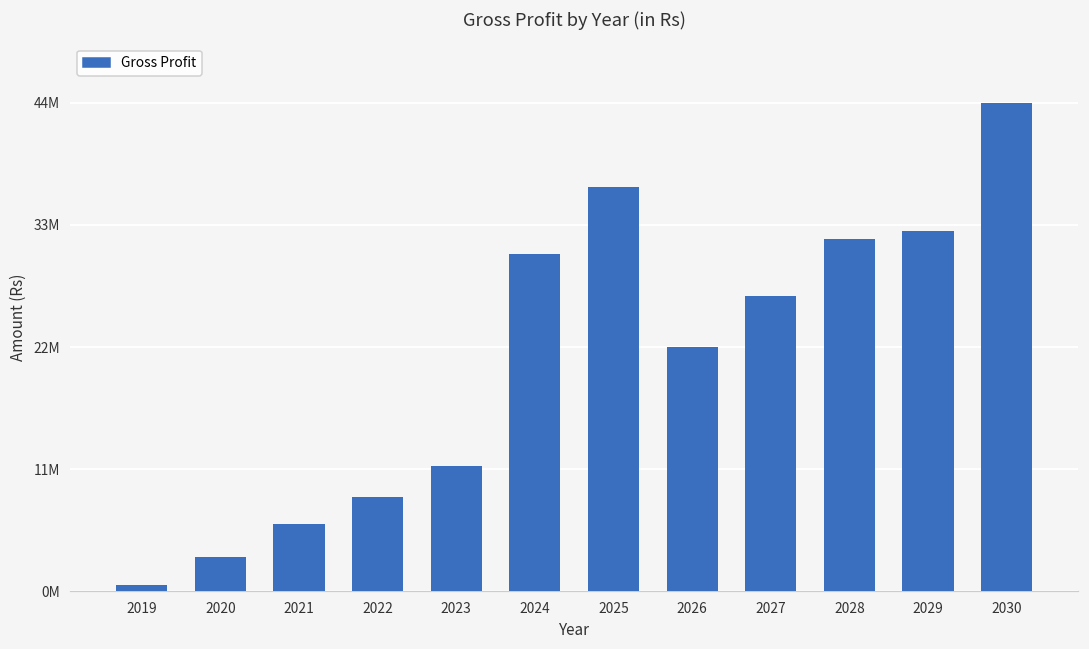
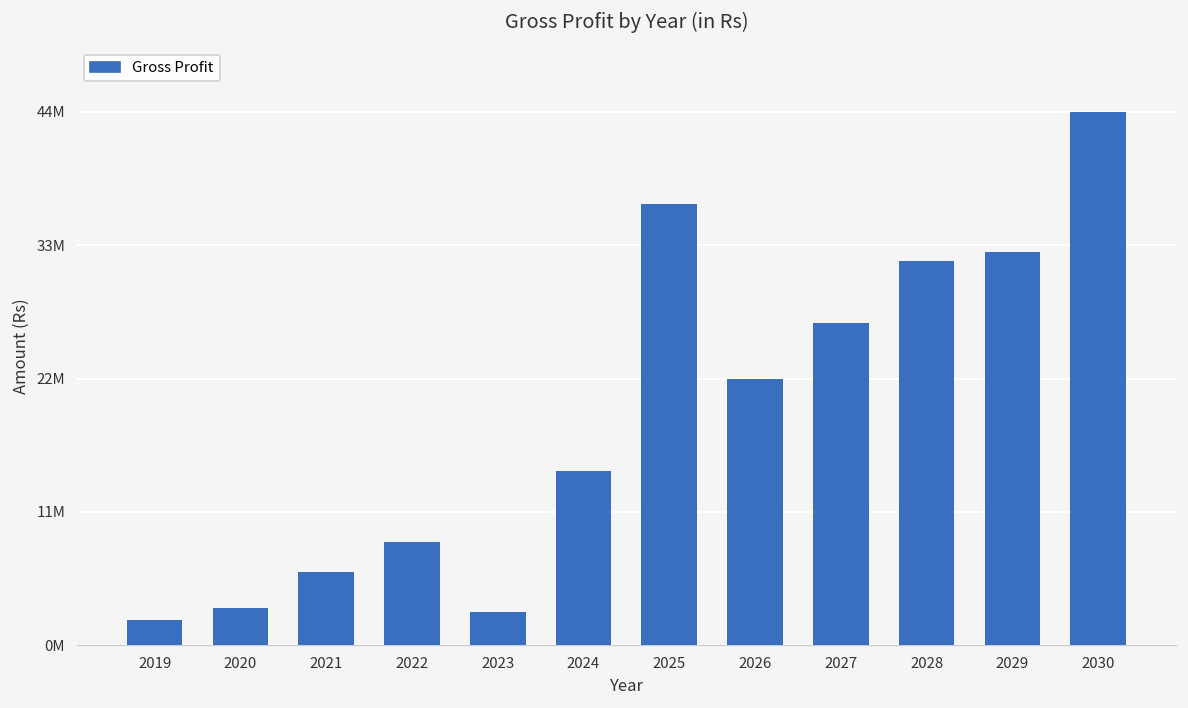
2019: 500000 -> 2000000
2023: 11100000 -> 2700000
2024: 30100000 -> 14200000
